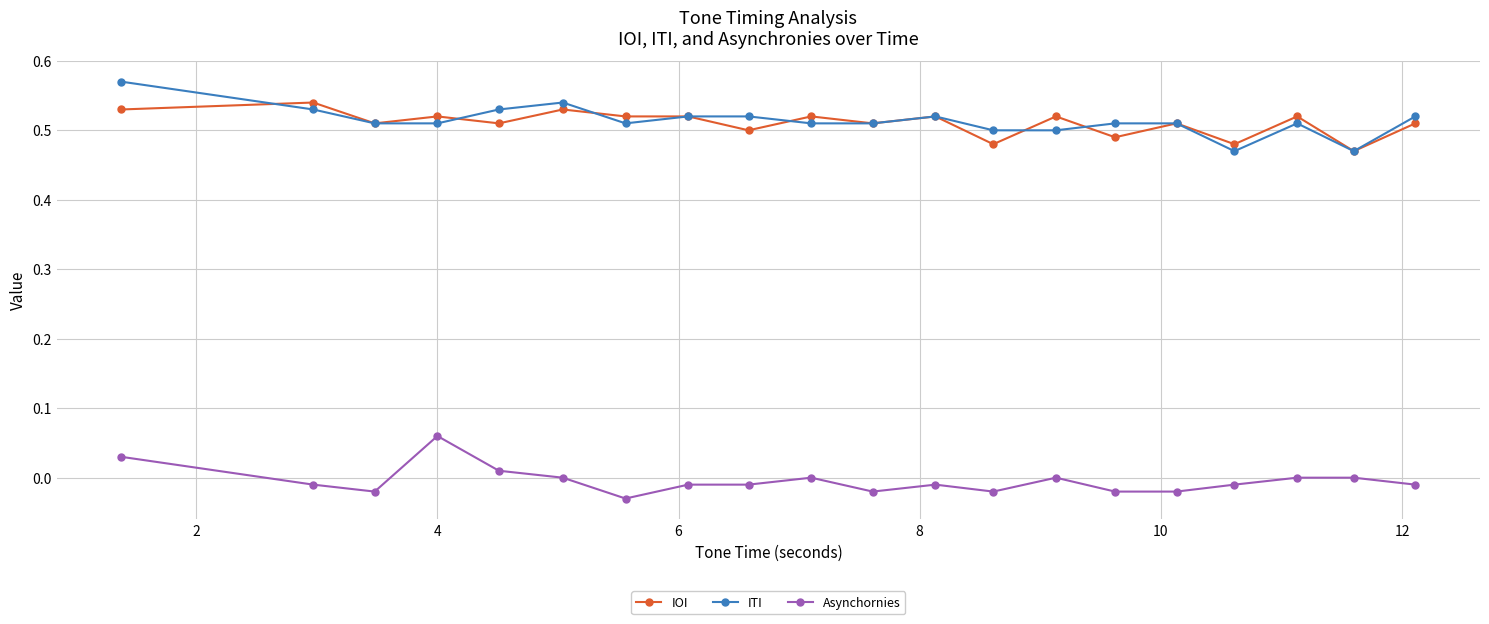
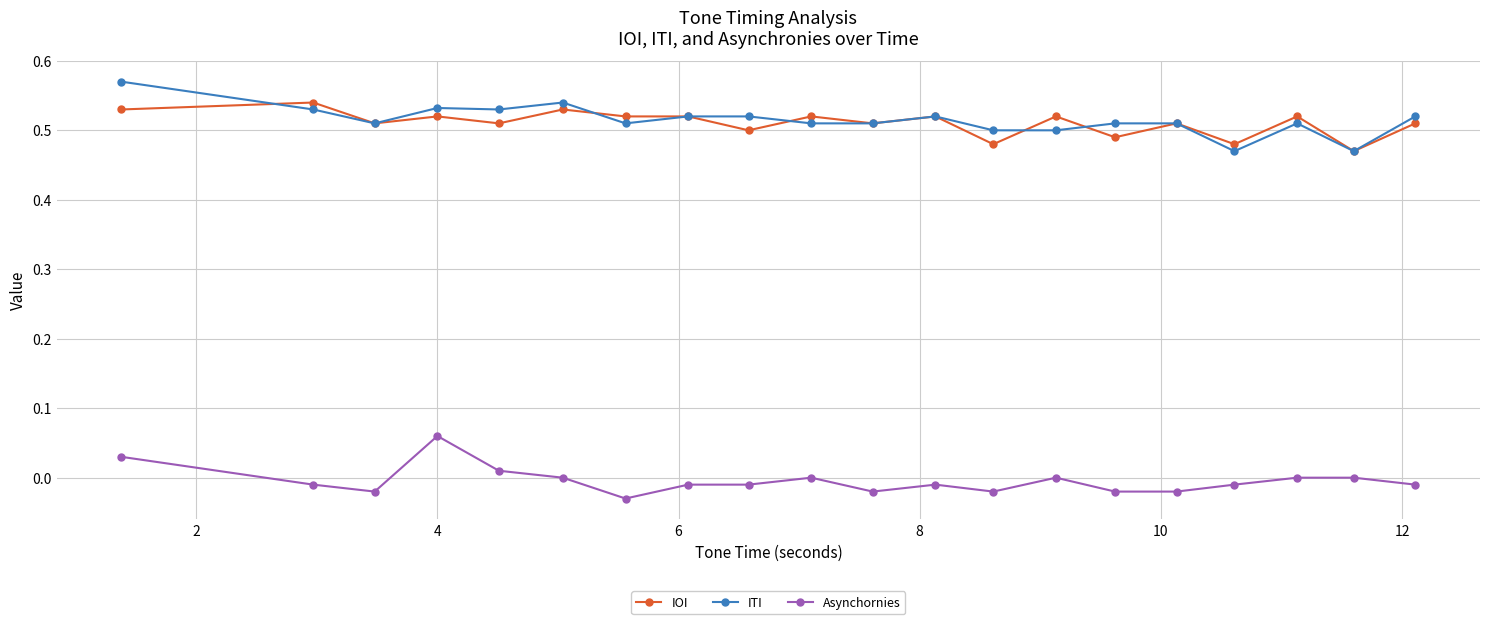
ITI, 4: 0.51 -> 0.53
